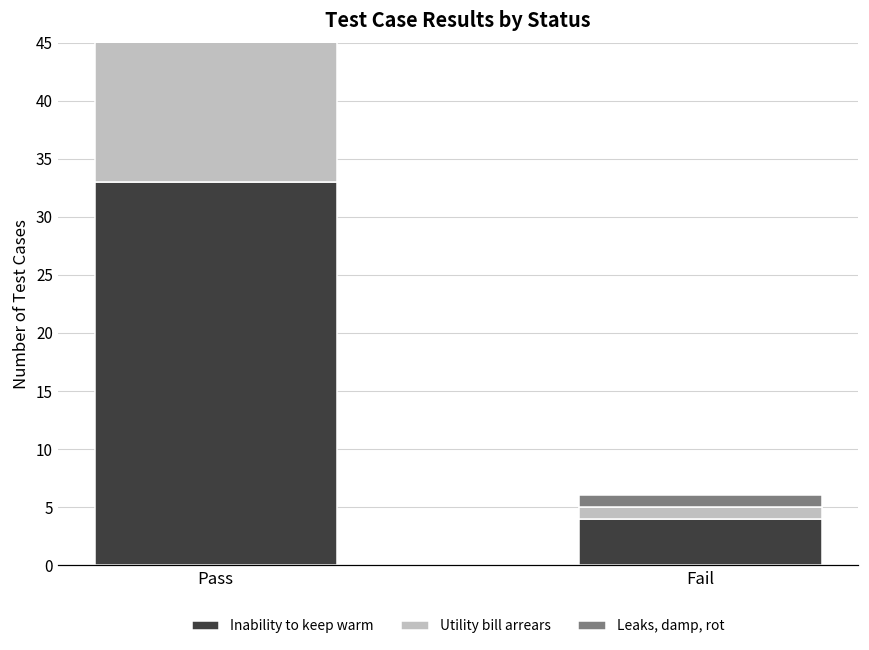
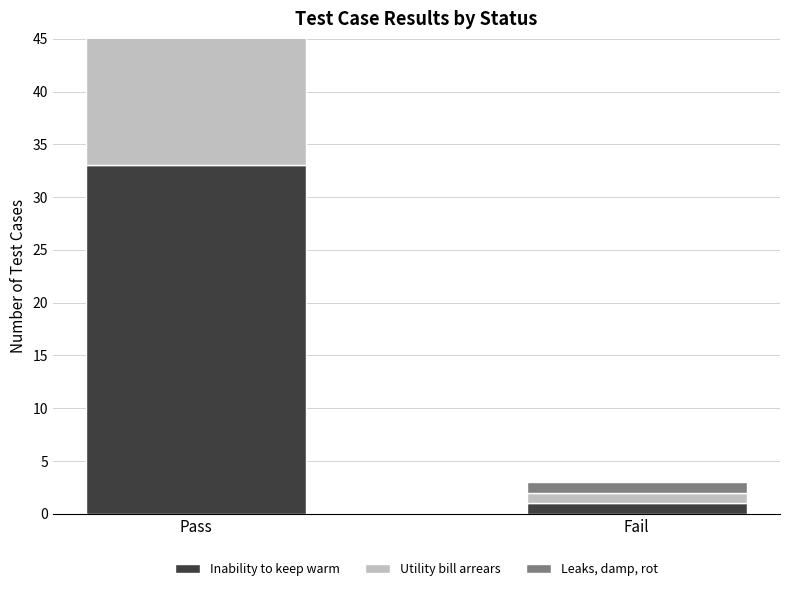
Inability to keep warm, Fail: 4 -> 1
